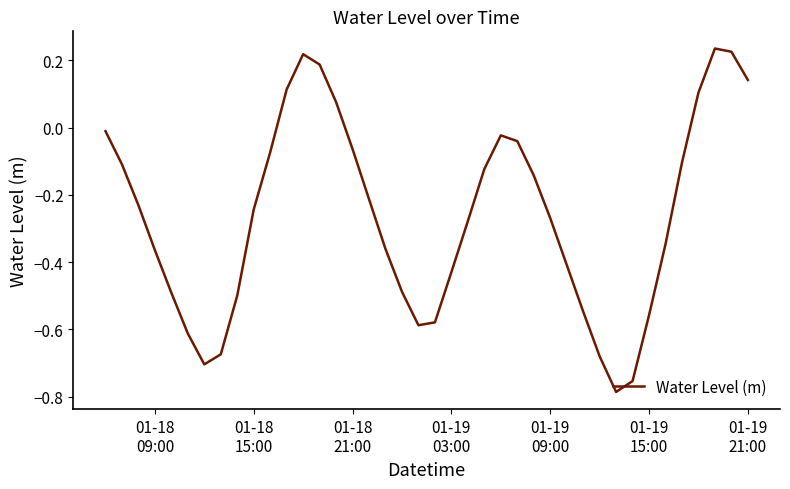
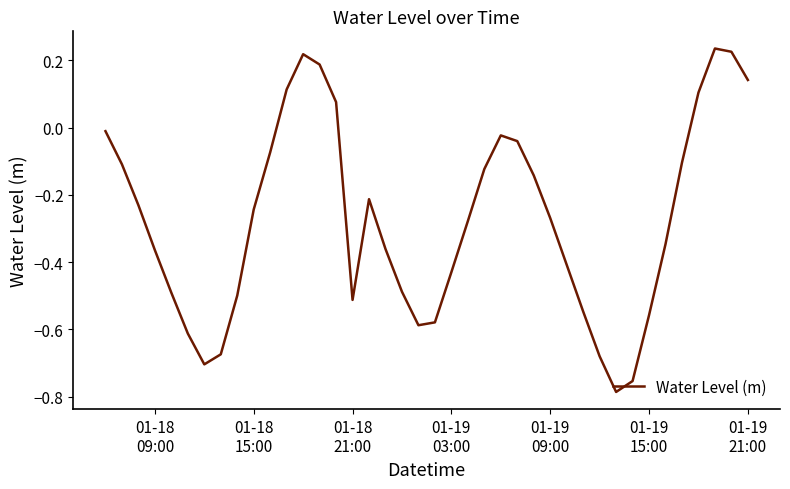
01-18 21:00: -0.06 -> -0.51
